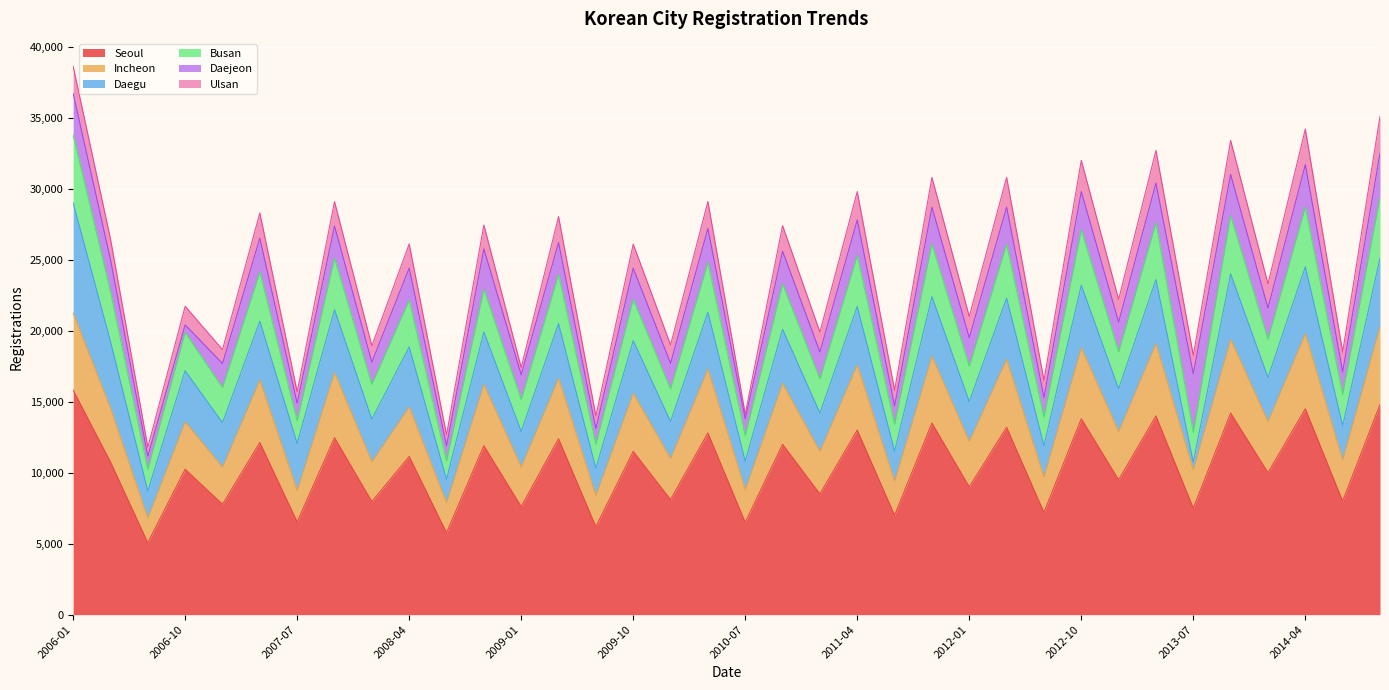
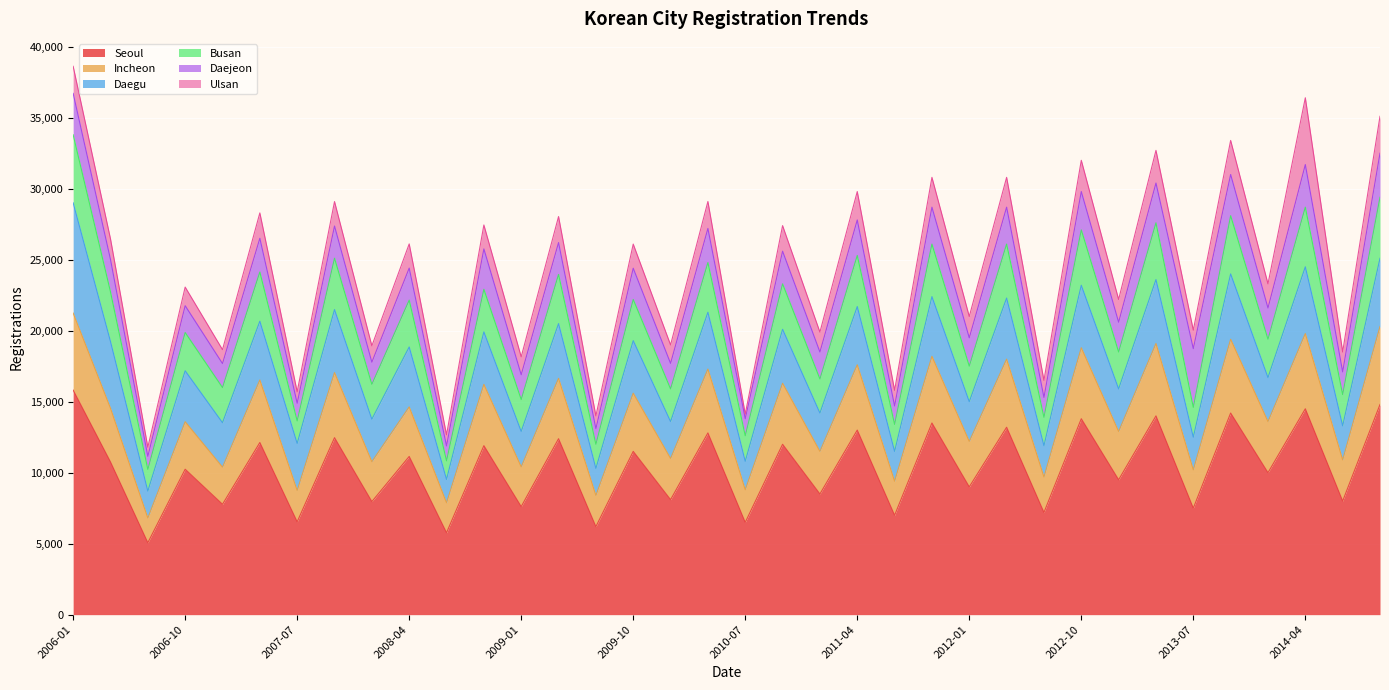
Daejeon, 2006-10: 500 -> 1,900
Ulsan, 2009-01: 500 -> 1,300
Daegu, 2013-07: 500 -> 2,300
Ulsan, 2014-04: 2,500 -> 4,700
